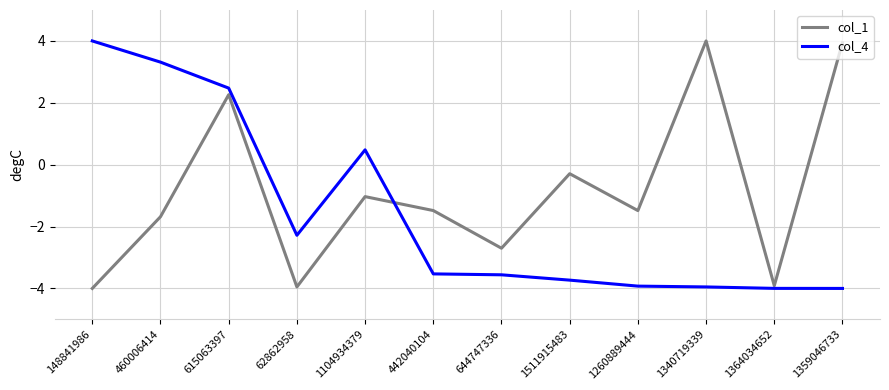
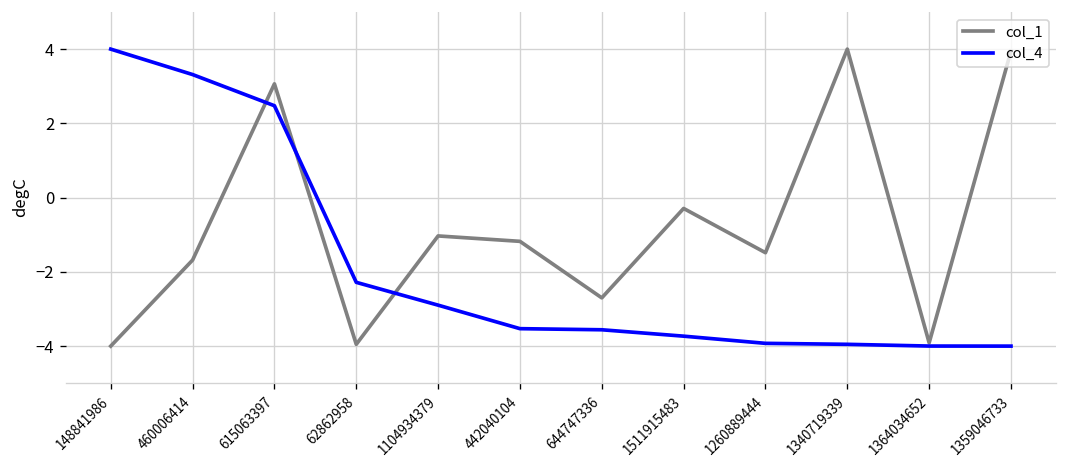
col_1, 615063397: 2.3 -> 3.1
col_4, 1104934379: 0.5 -> -2.9
col_1, 442040104: -1.5 -> -1.2
